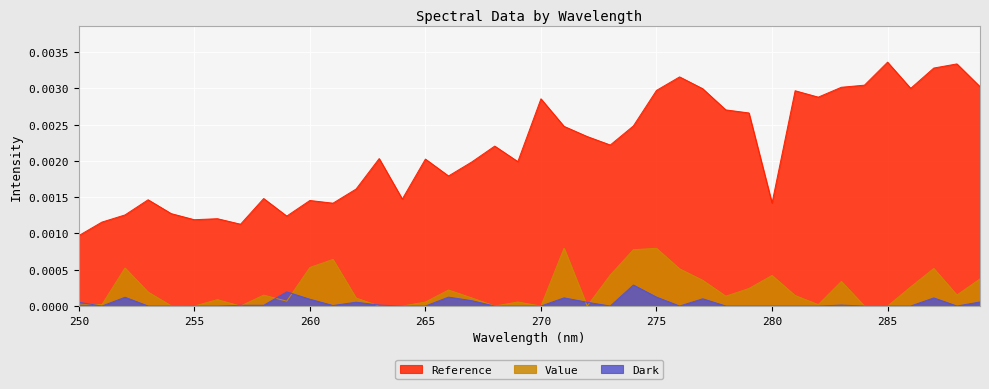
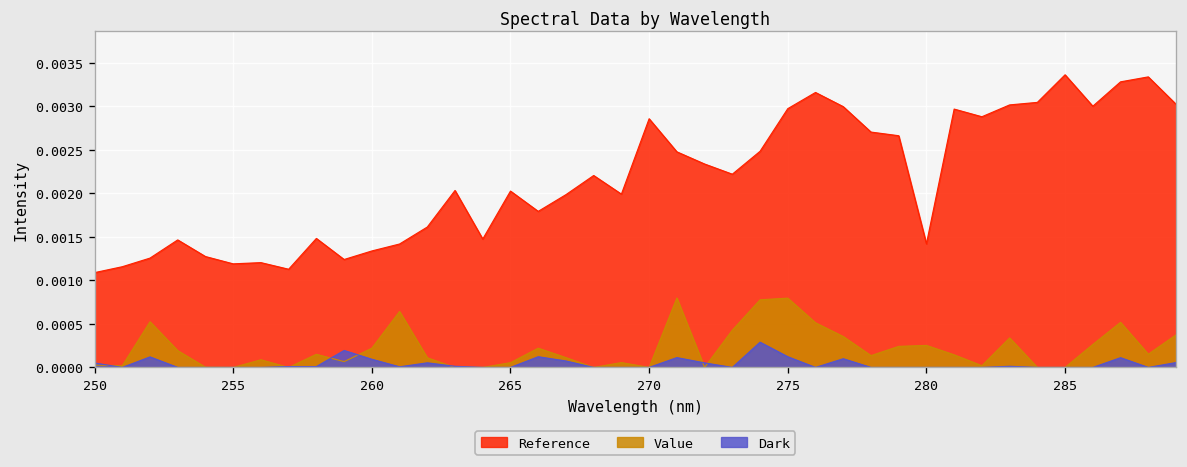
Reference, 250: 0.0010 -> 0.0011
Reference, 260: 0.0015 -> 0.0013
Value, 260: 0.0005 -> 0.0002
Value, 280: 0.0004 -> 0.0003
